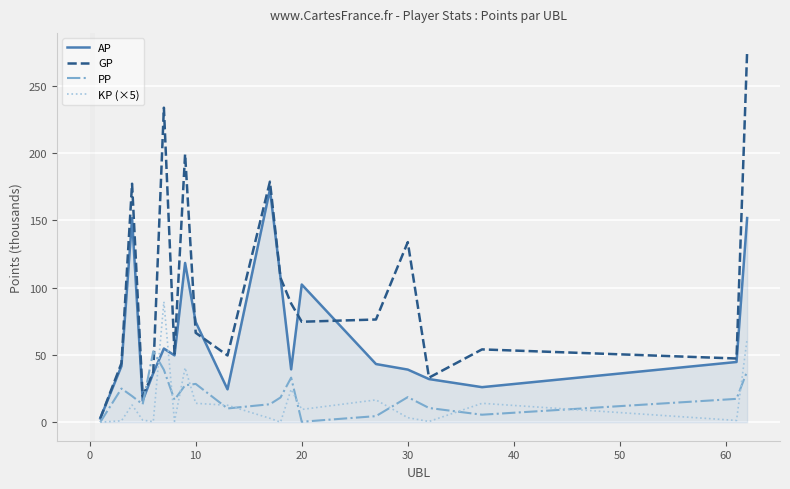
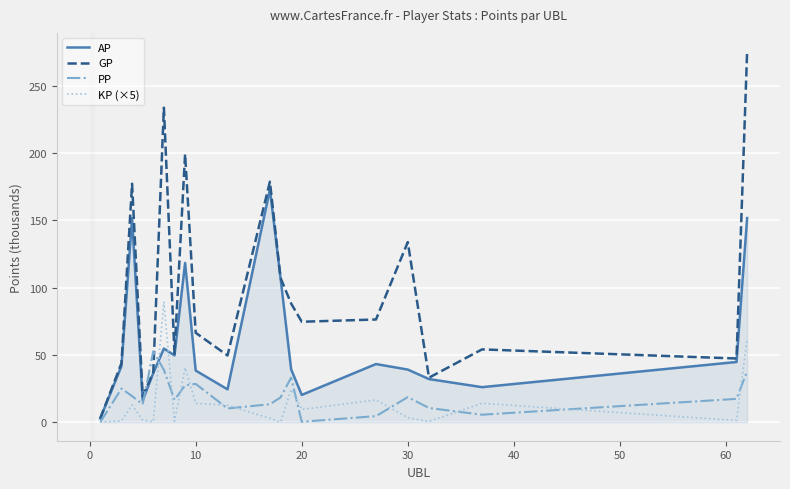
AP, 10: 74 -> 38
AP, 20: 102 -> 20
